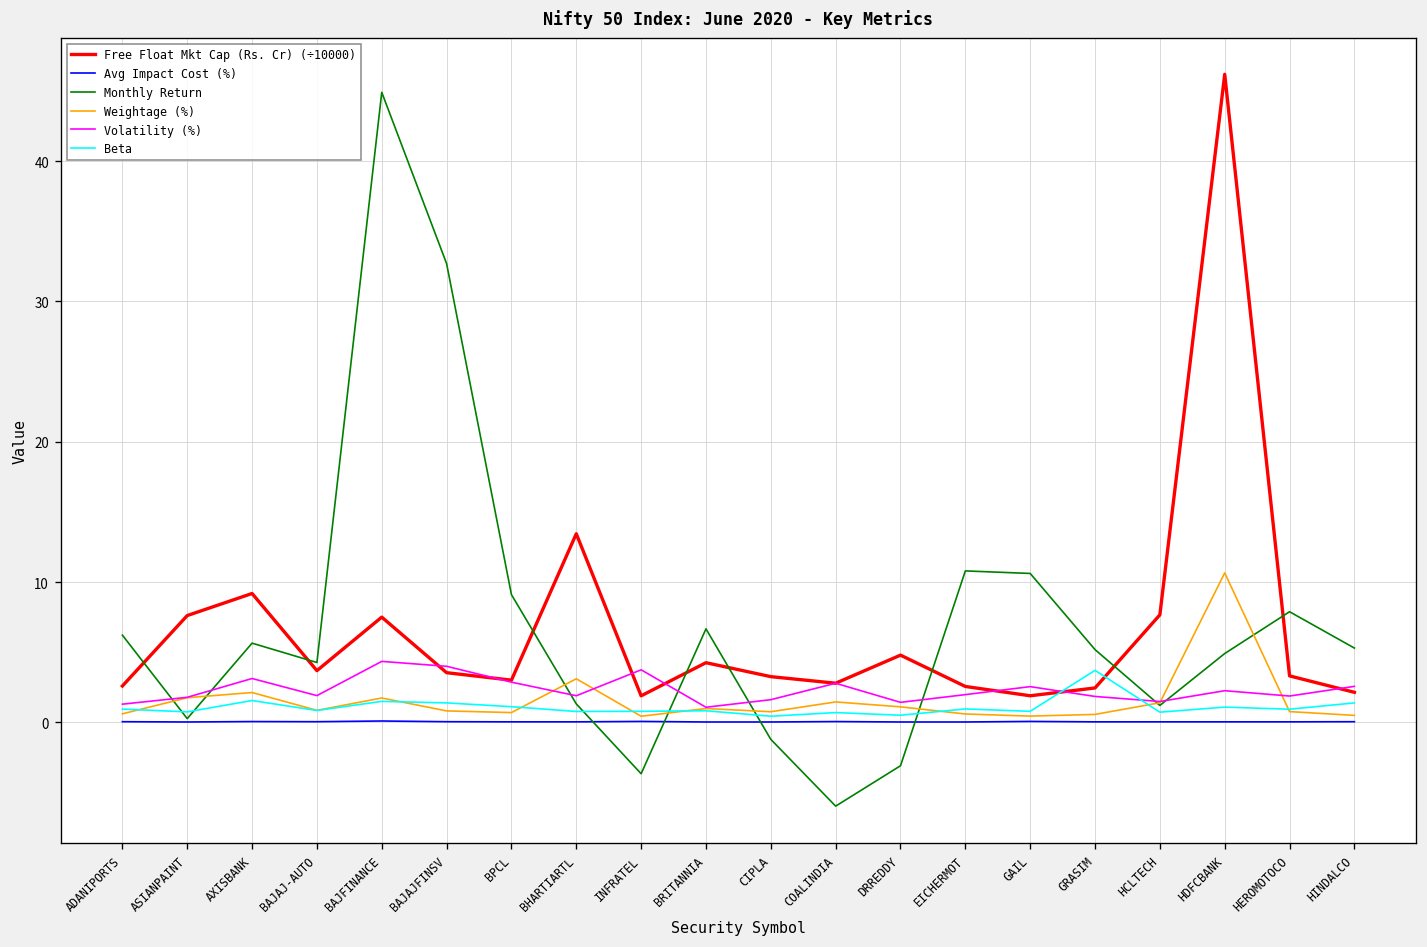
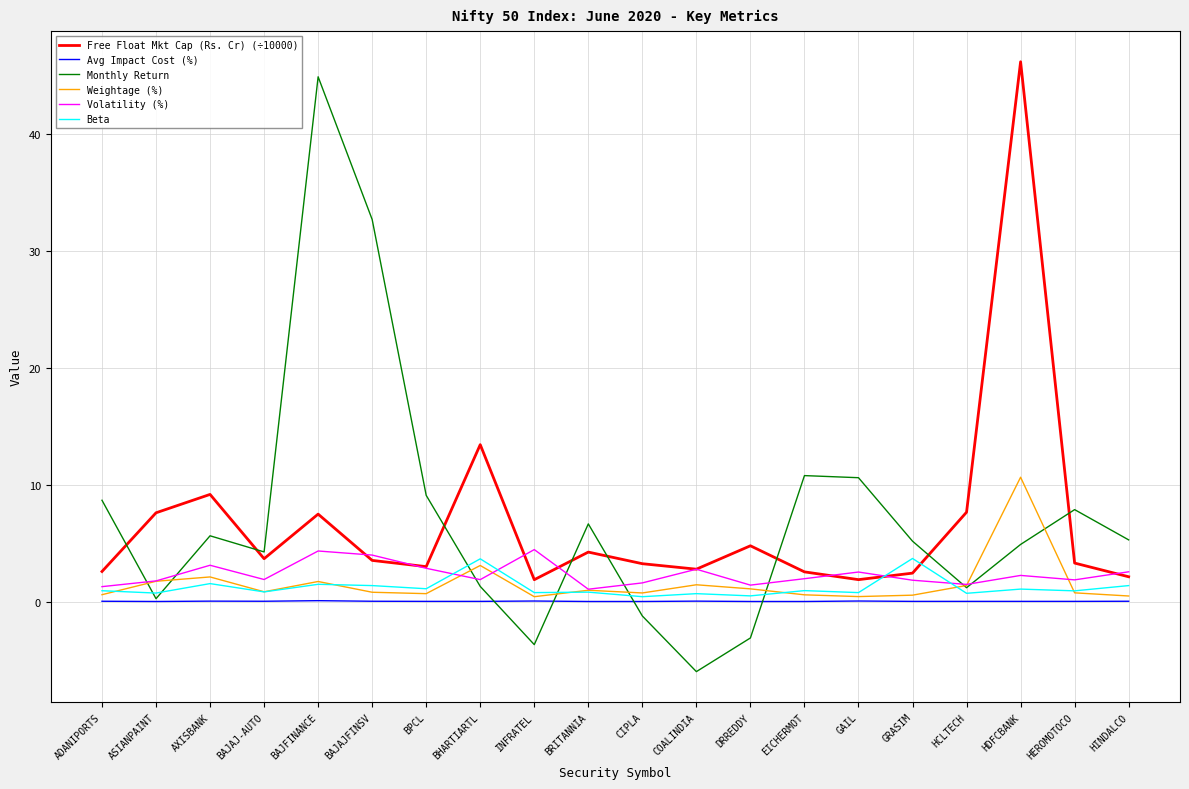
Monthly Return, ADANIPORTS: 6.2 -> 8.7
Beta, BHARTIARTL: 0.8 -> 3.7
Volatility (%), INFRATEL: 3.7 -> 4.5
